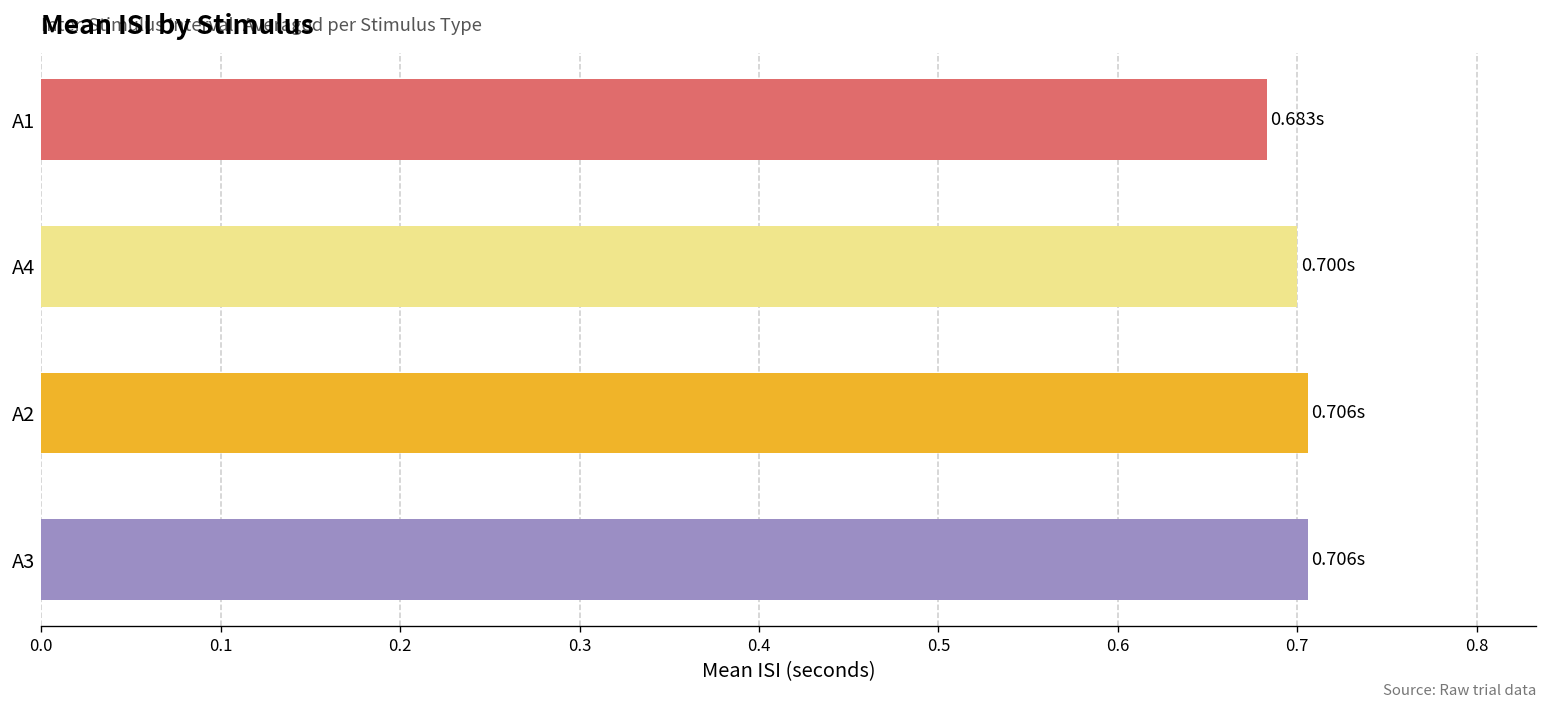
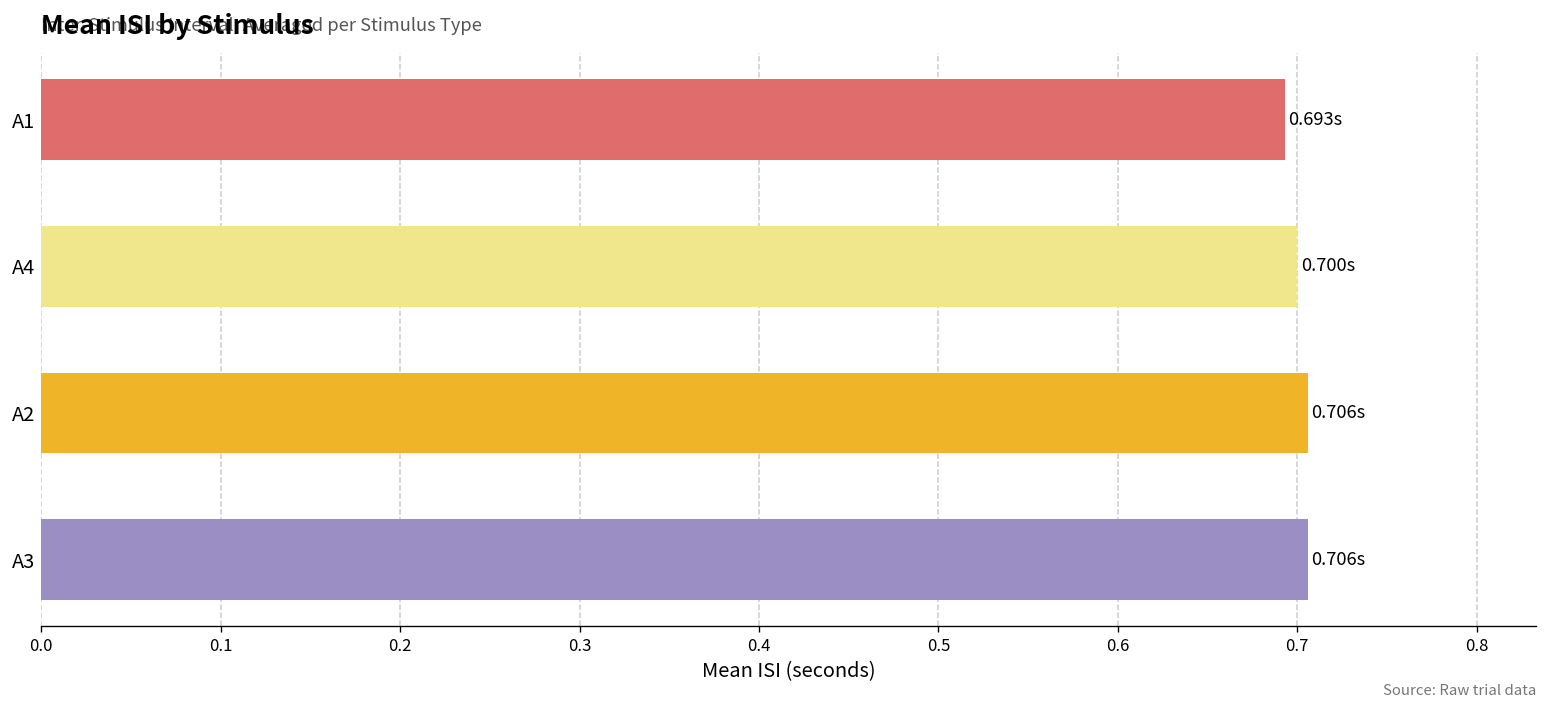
A1: 0.683s -> 0.693s
